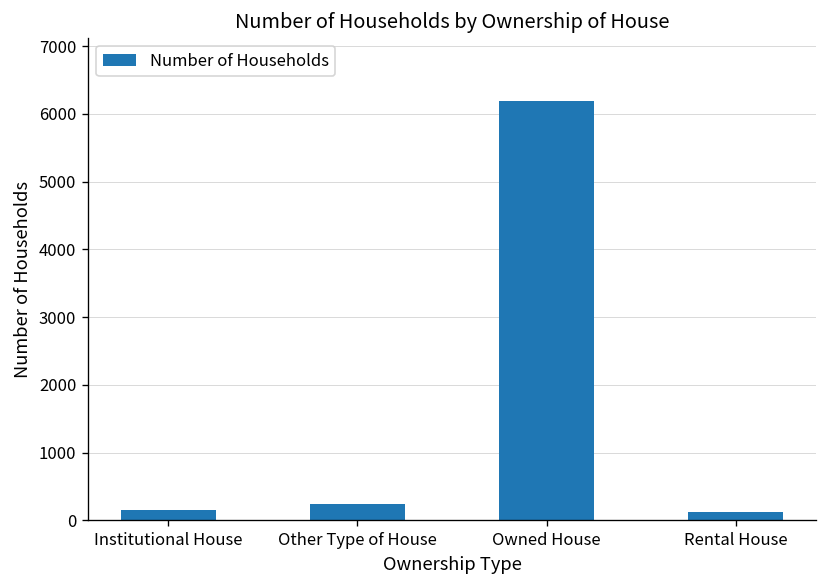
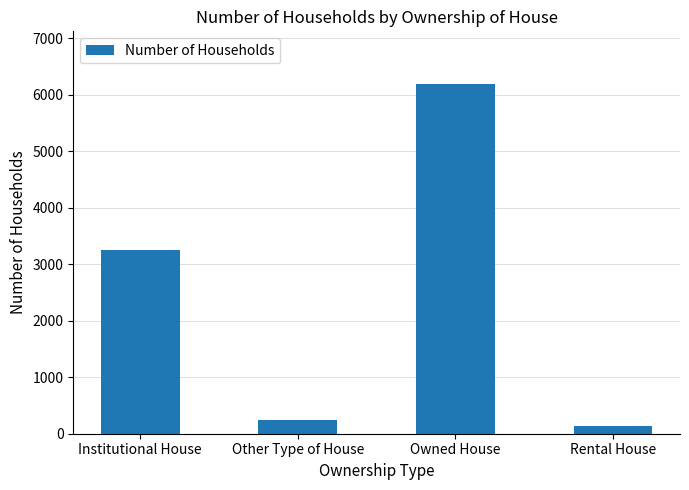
Institutional House: 200 -> 3300
